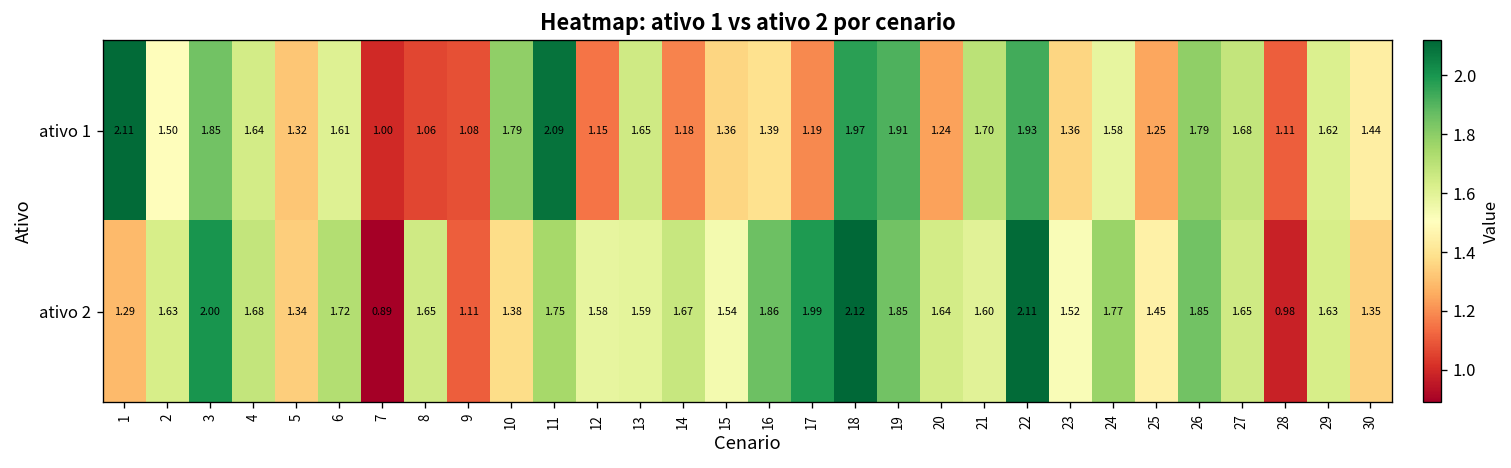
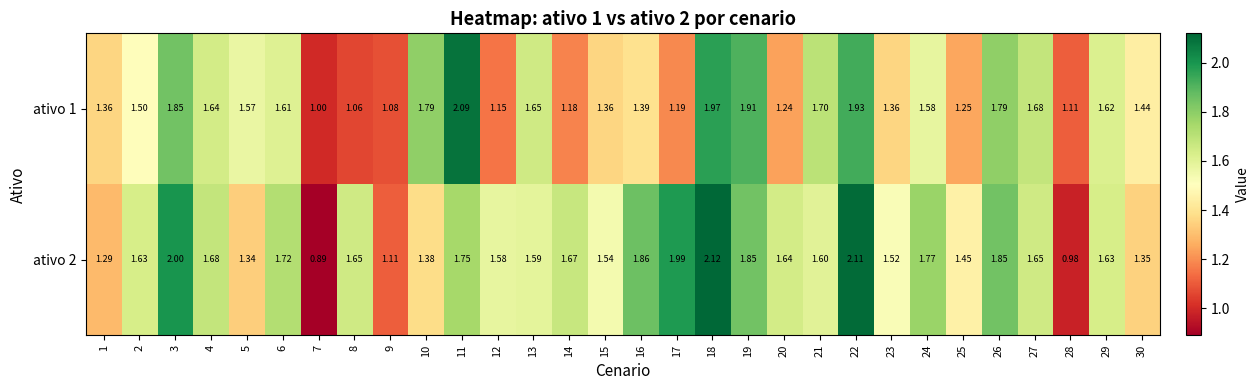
ativo 1, 1: 2.11 -> 1.36
ativo 1, 5: 1.32 -> 1.57
